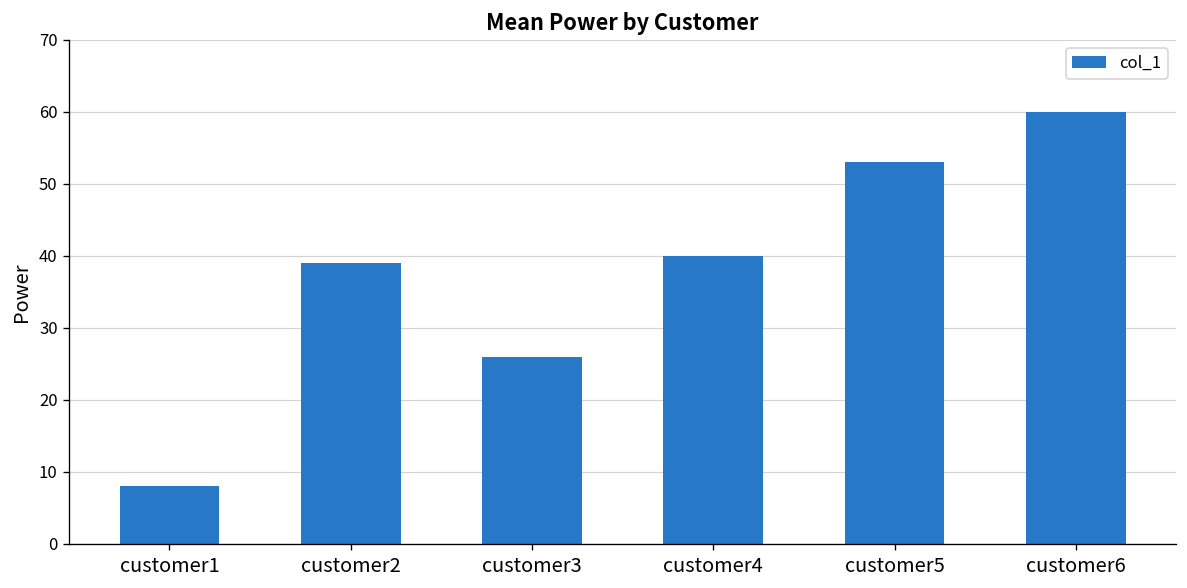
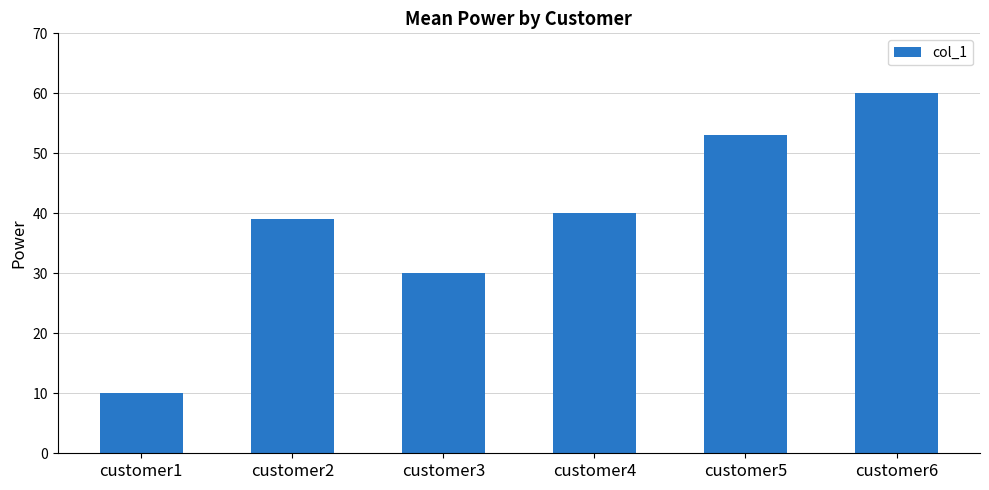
customer1: 8 -> 10
customer3: 26 -> 30
